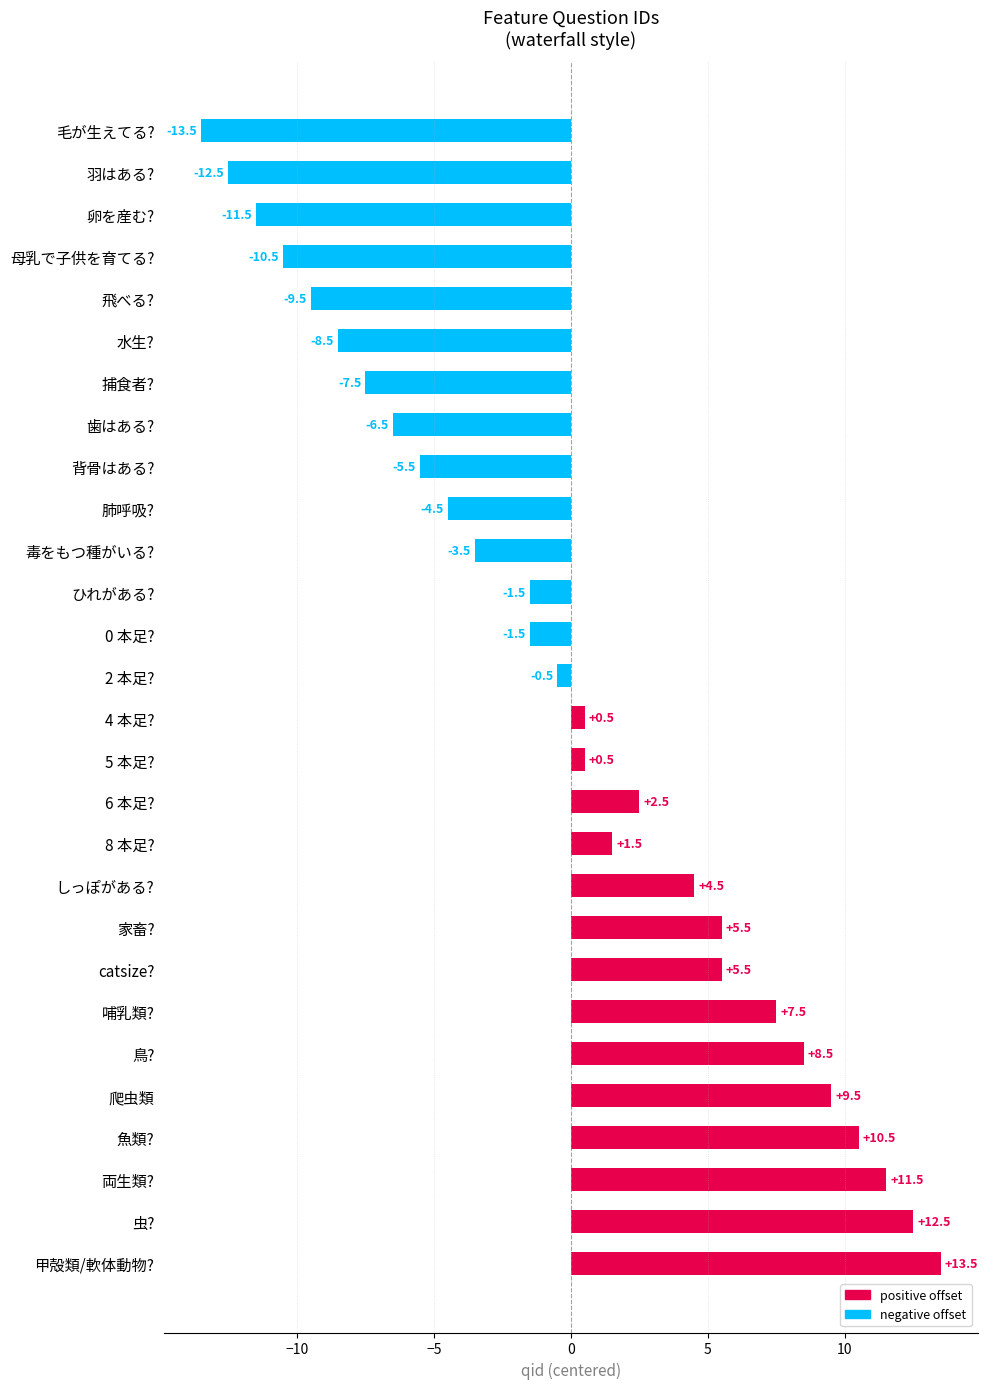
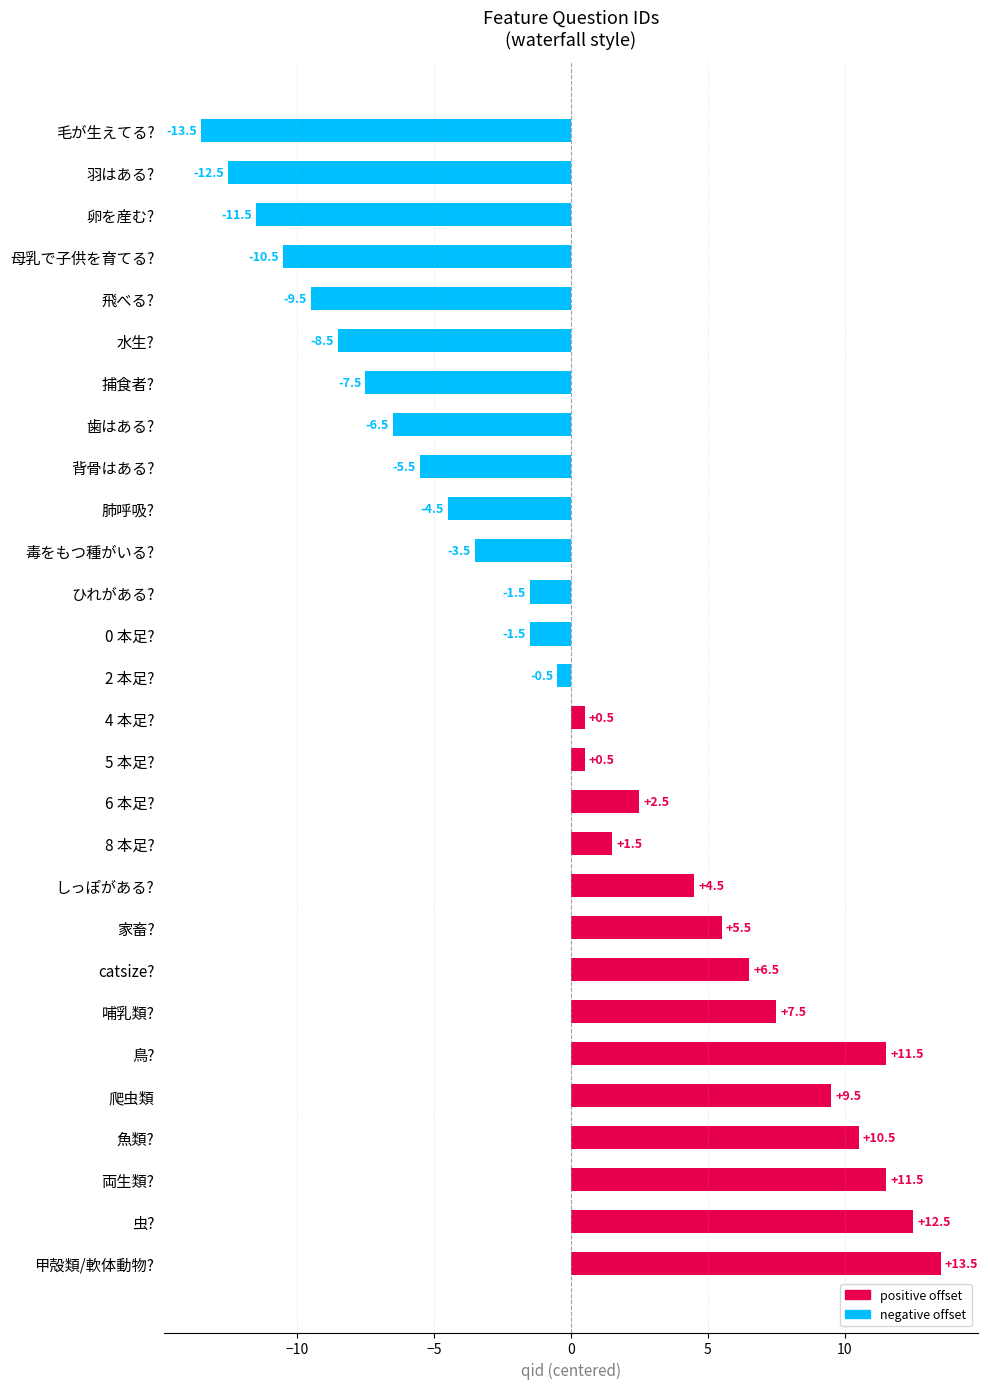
catsize?: +5.5 -> +6.5
鳥?: +8.5 -> +11.5
